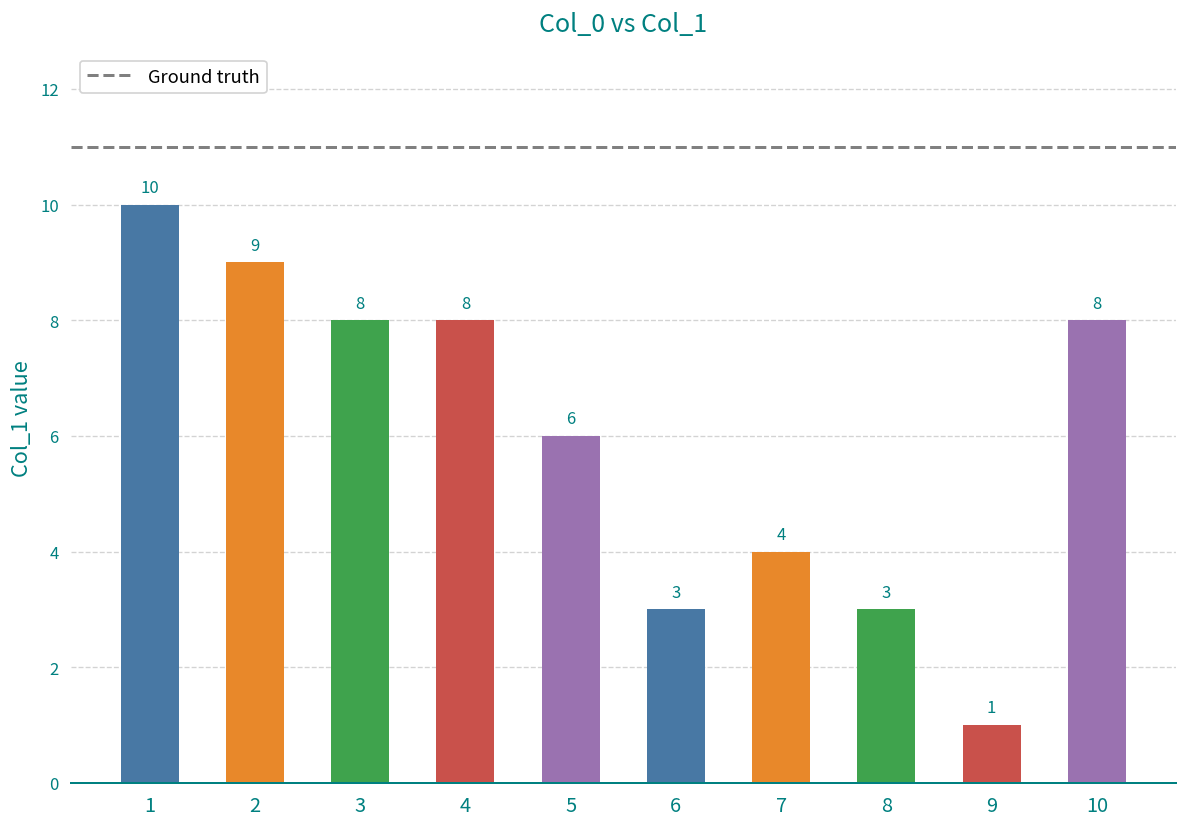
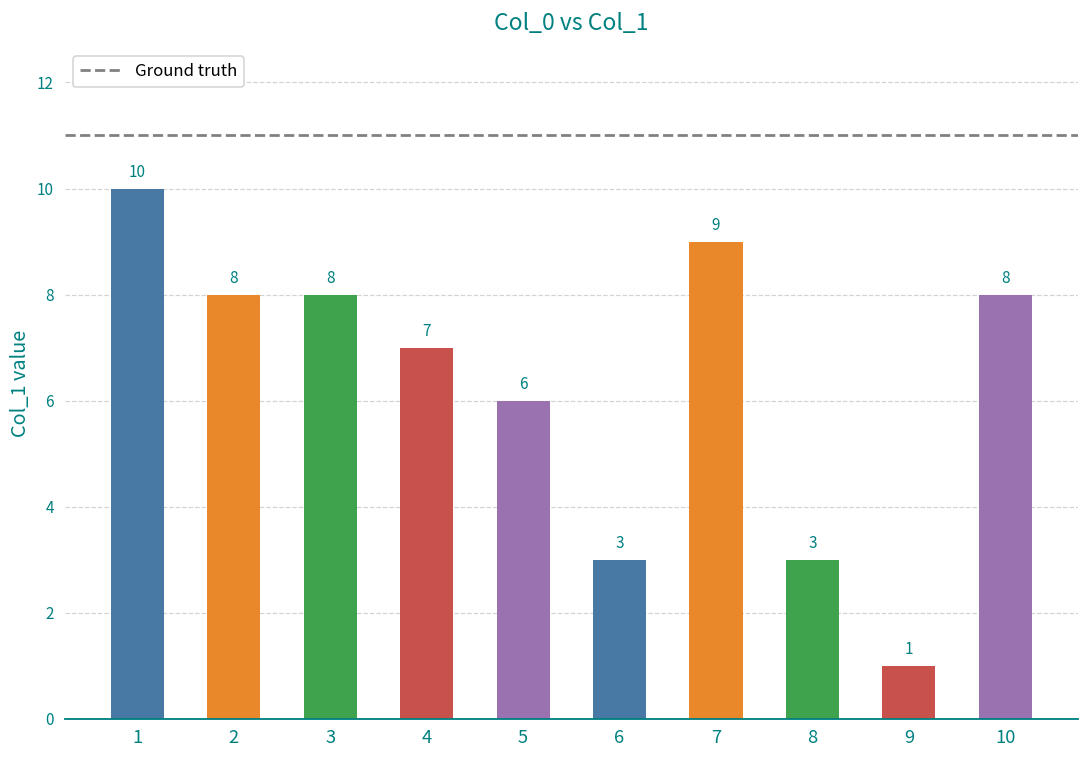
2: 9 -> 8
4: 8 -> 7
7: 4 -> 9
